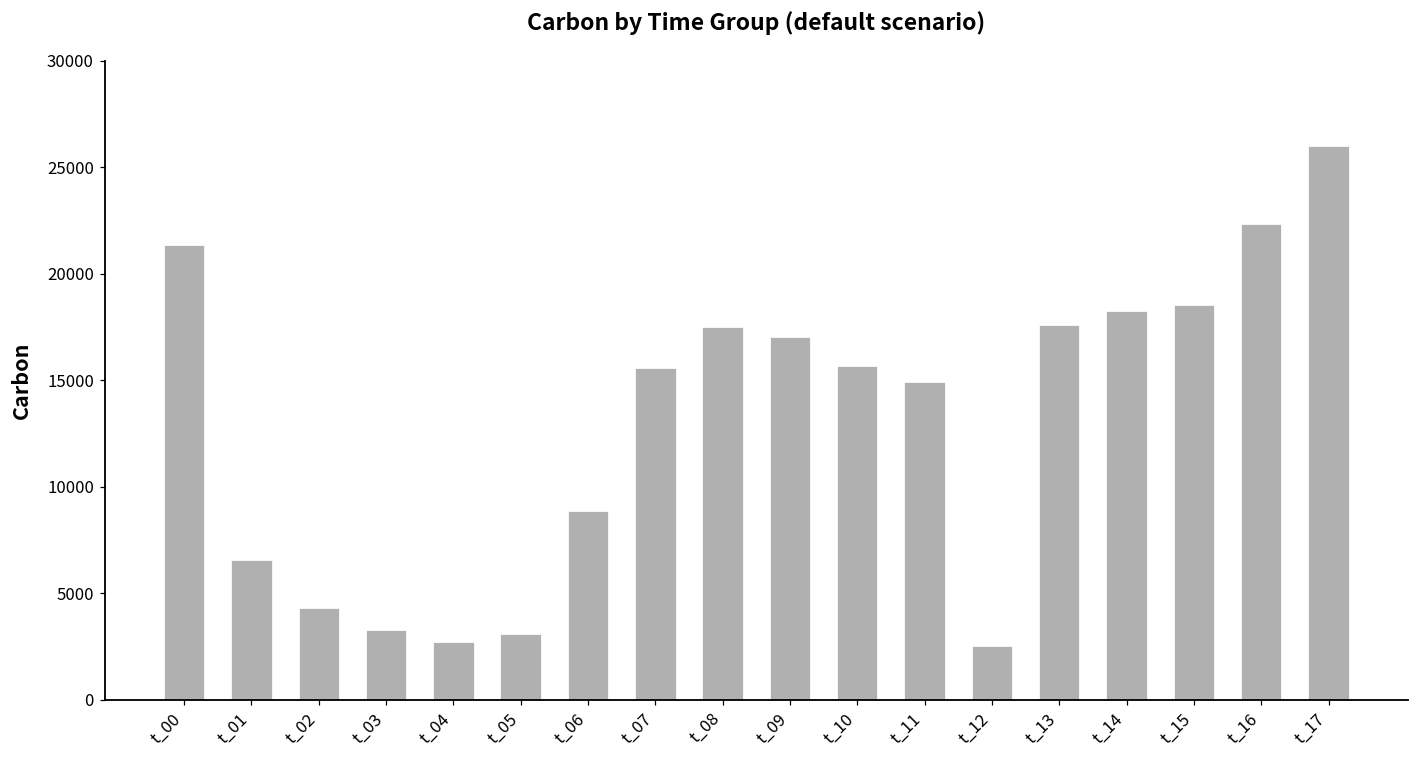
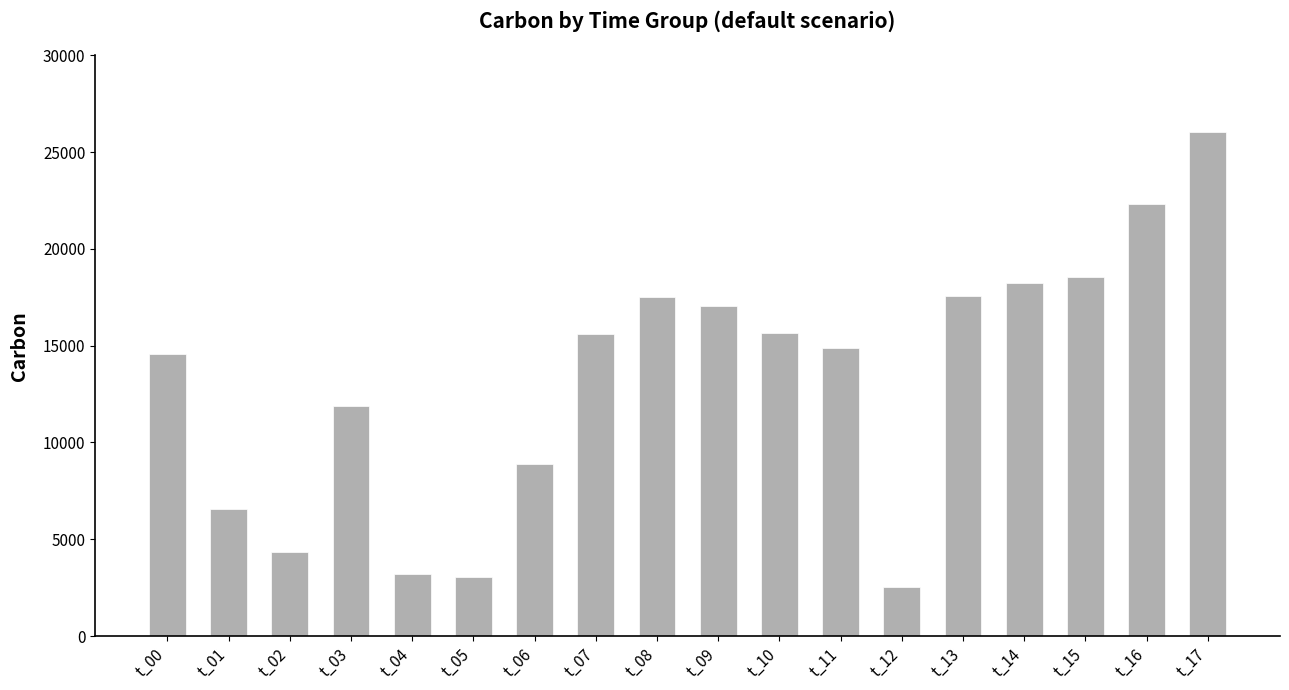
t_00: 21300 -> 14600
t_03: 3300 -> 11900
t_04: 2700 -> 3200
